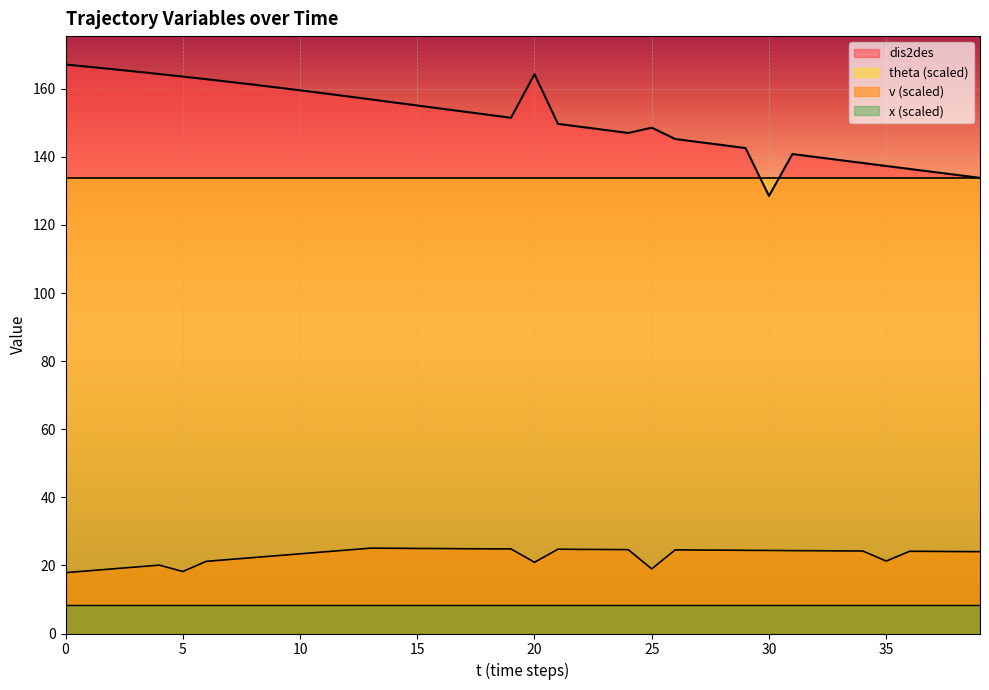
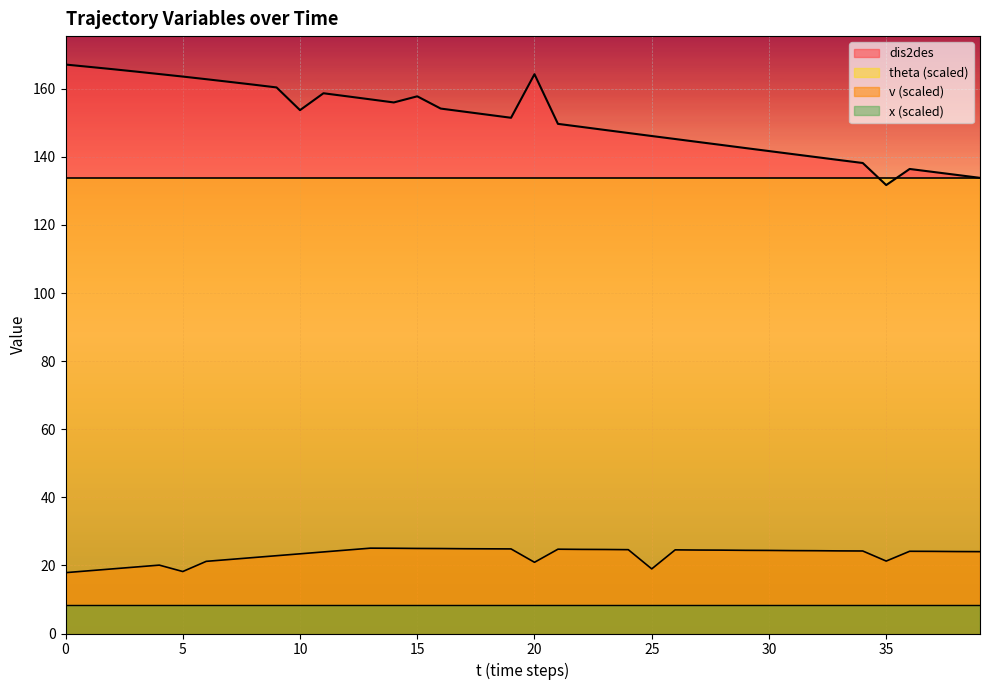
dis2des, 10: 160 -> 154
dis2des, 15: 155 -> 158
dis2des, 25: 149 -> 146
dis2des, 30: 129 -> 142
dis2des, 35: 137 -> 132
